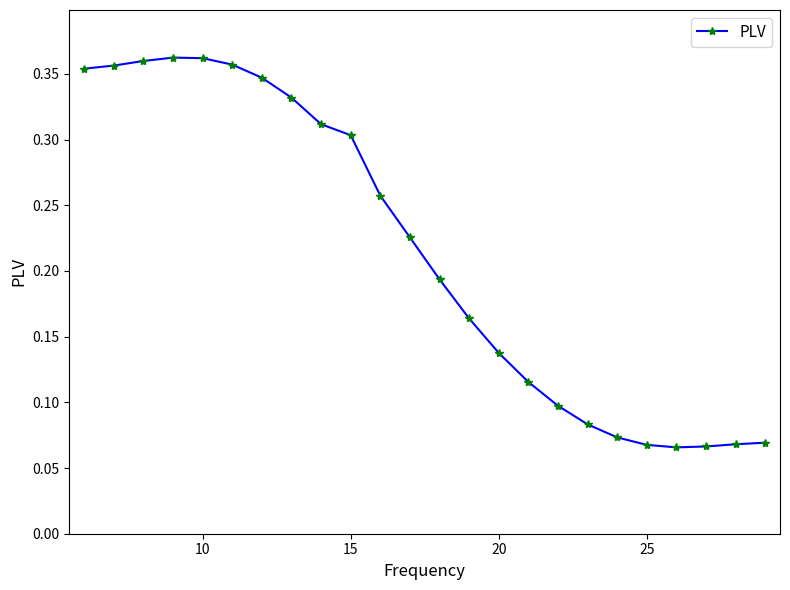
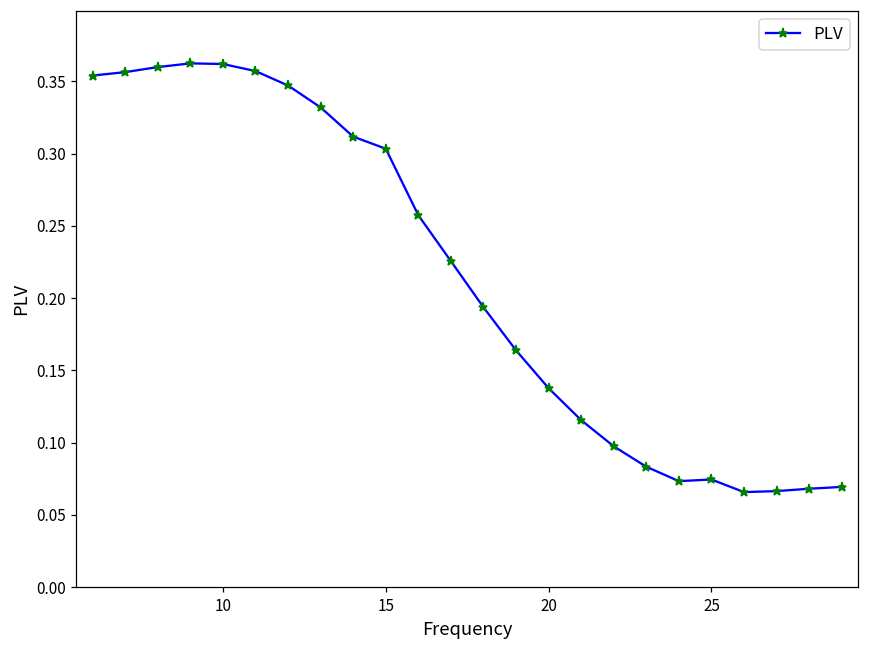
25: 0.068 -> 0.074
